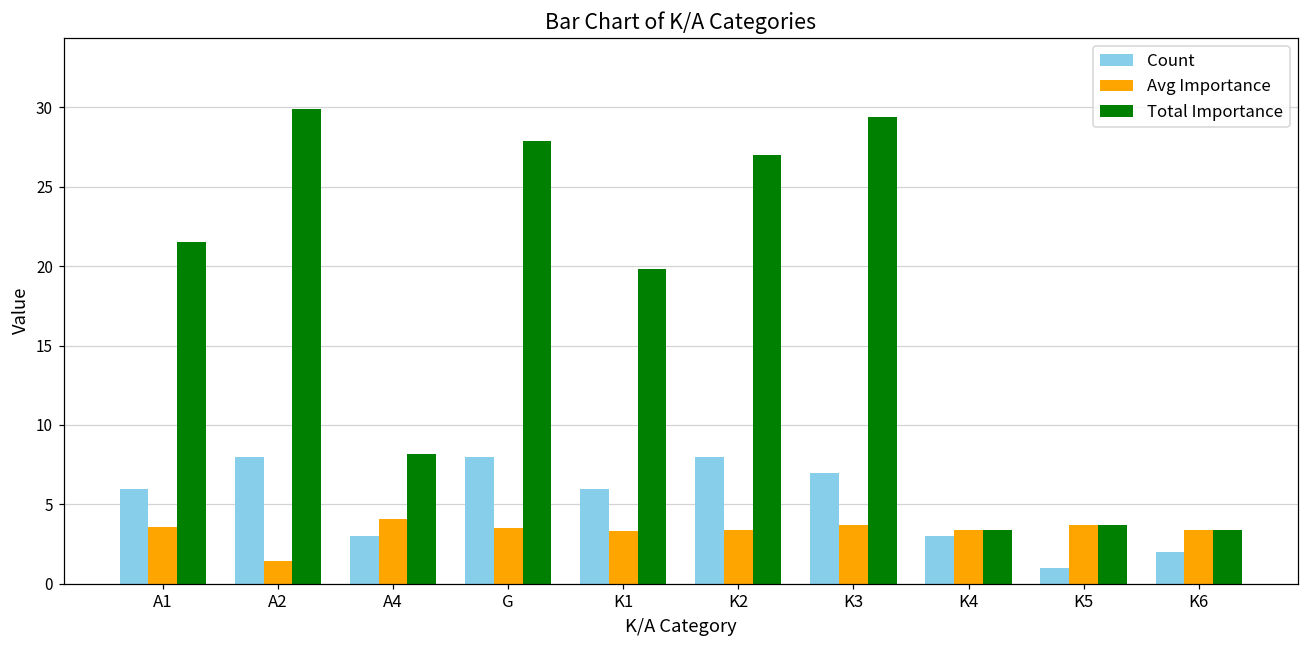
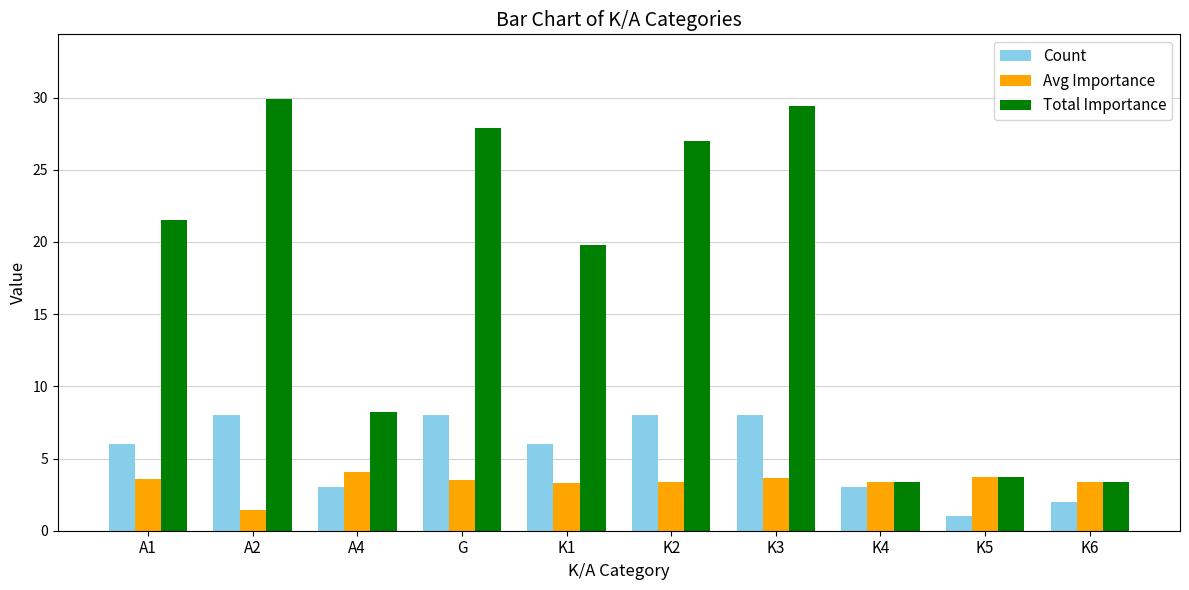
Count, K3: 7 -> 8
